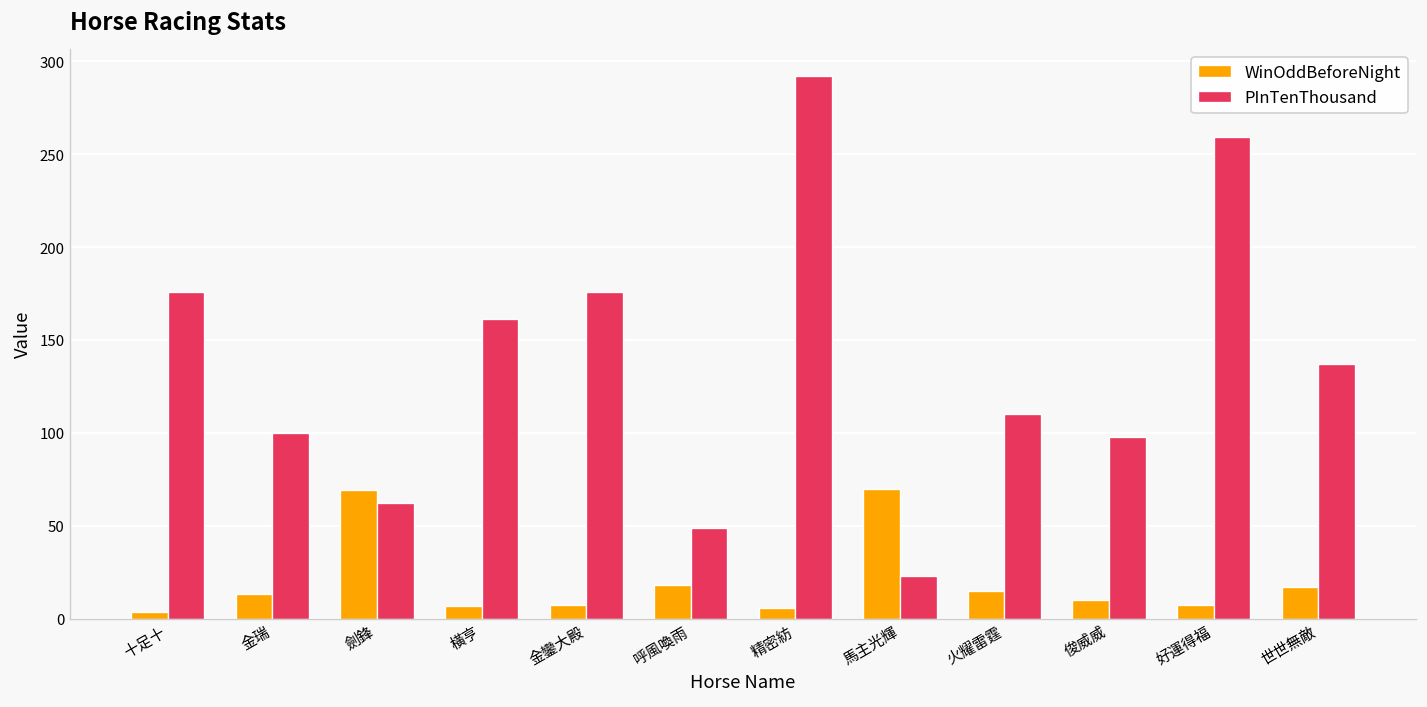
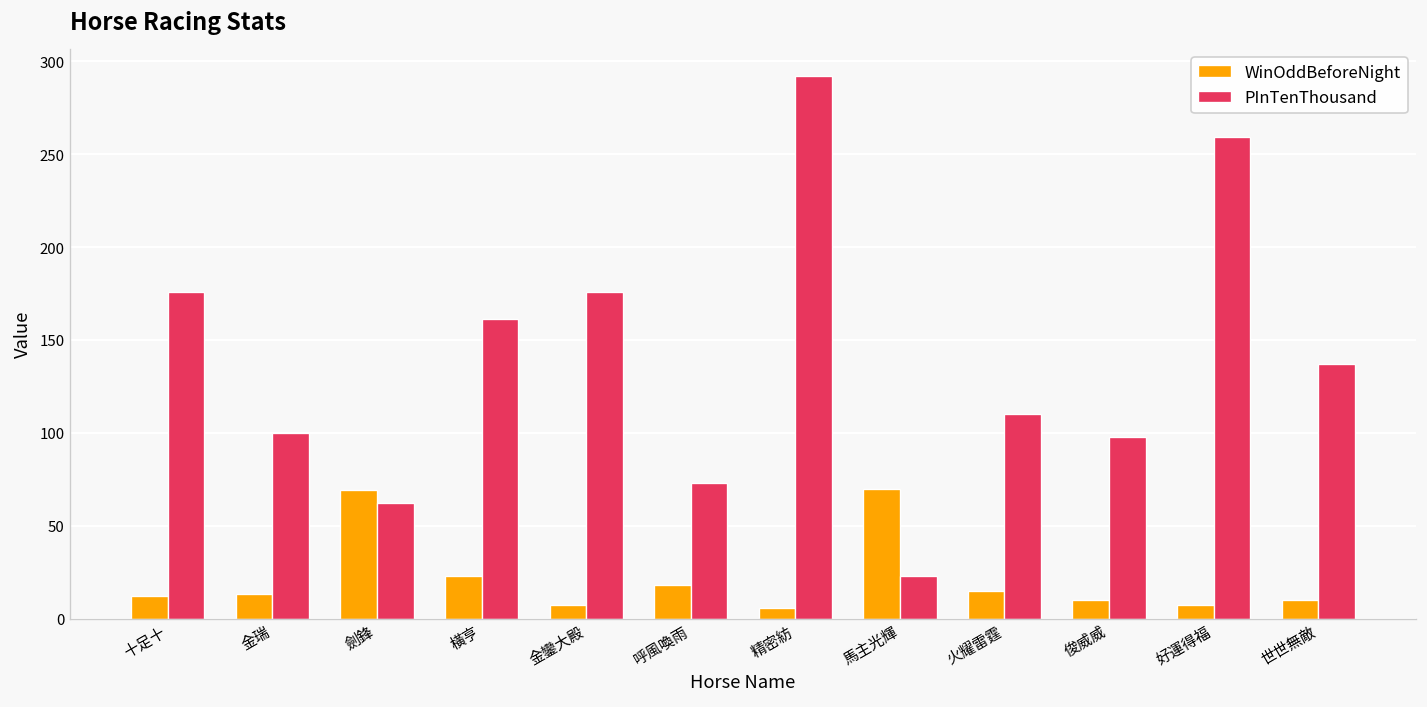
WinOddBeforeNight, 十足十: 4 -> 12
WinOddBeforeNight, 橫亨: 7 -> 23
PInTenThousand, 呼風喚雨: 49 -> 73
WinOddBeforeNight, 世世無敵: 17 -> 10
